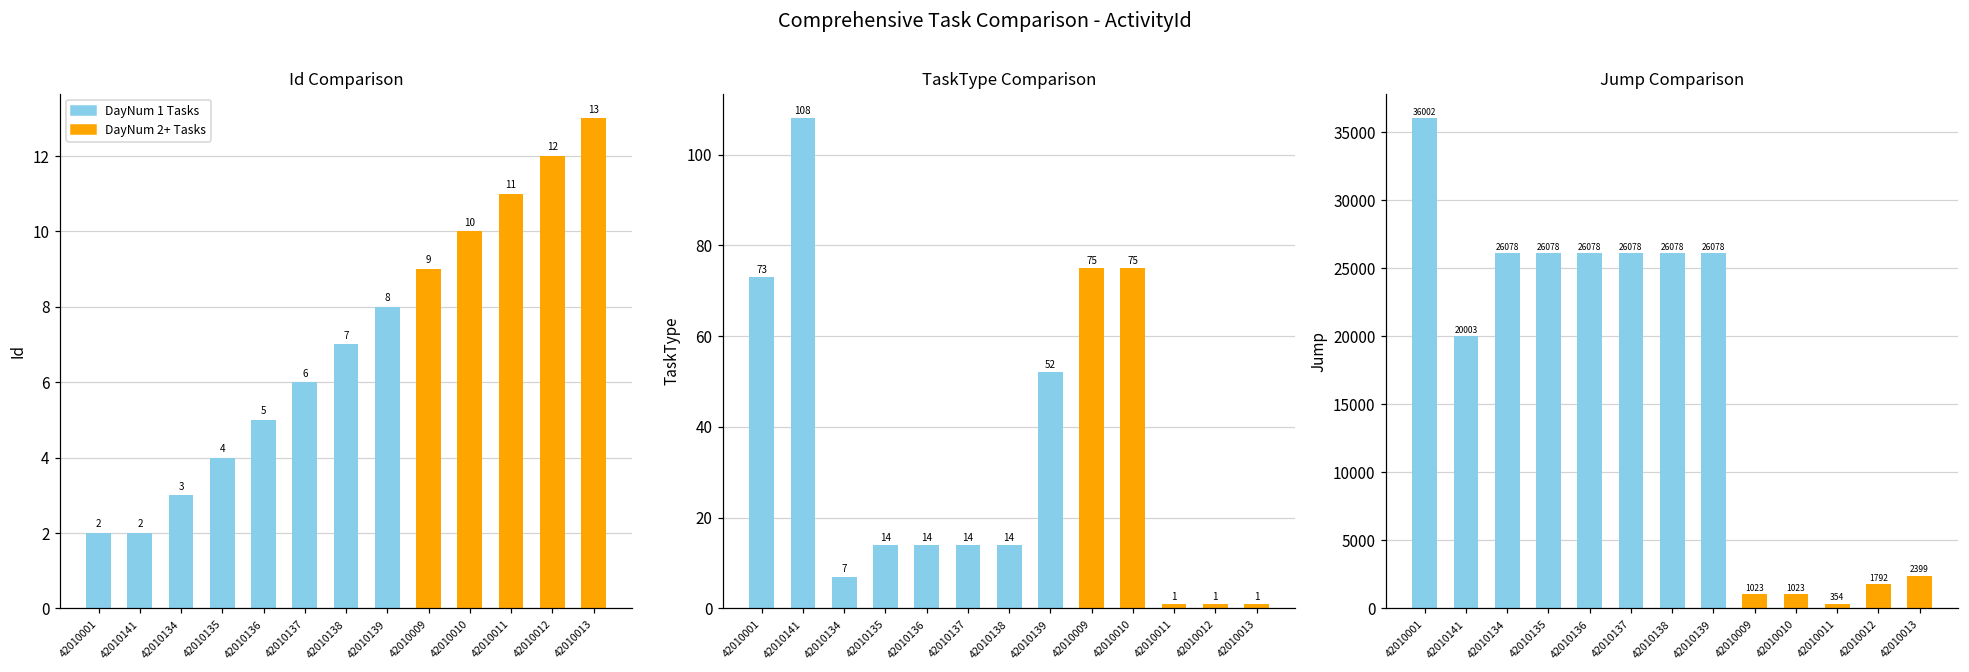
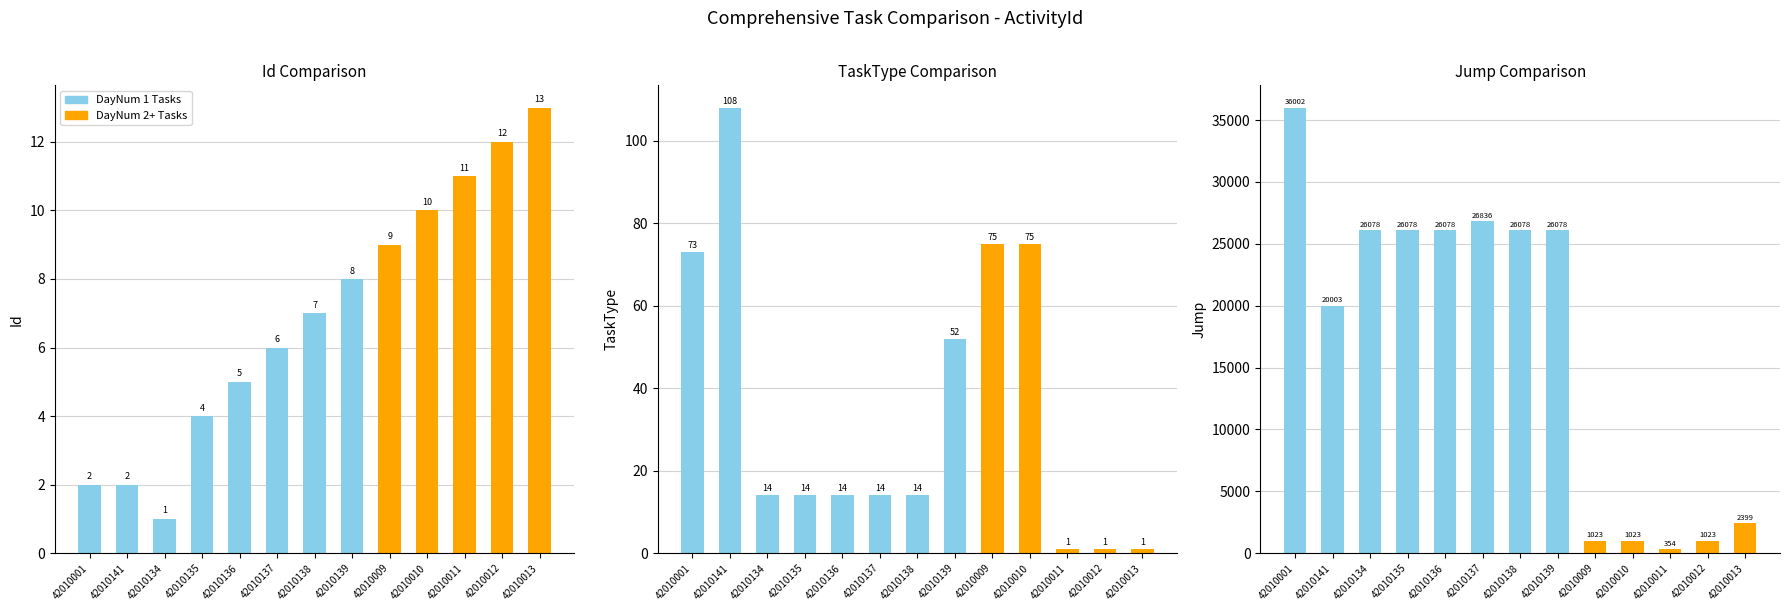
Id Comparison, 42010134: 3 -> 1
TaskType Comparison, 42010134: 7 -> 14
Jump Comparison, 42010137: 26078 -> 26836
Jump Comparison, 42010012: 1792 -> 1023
